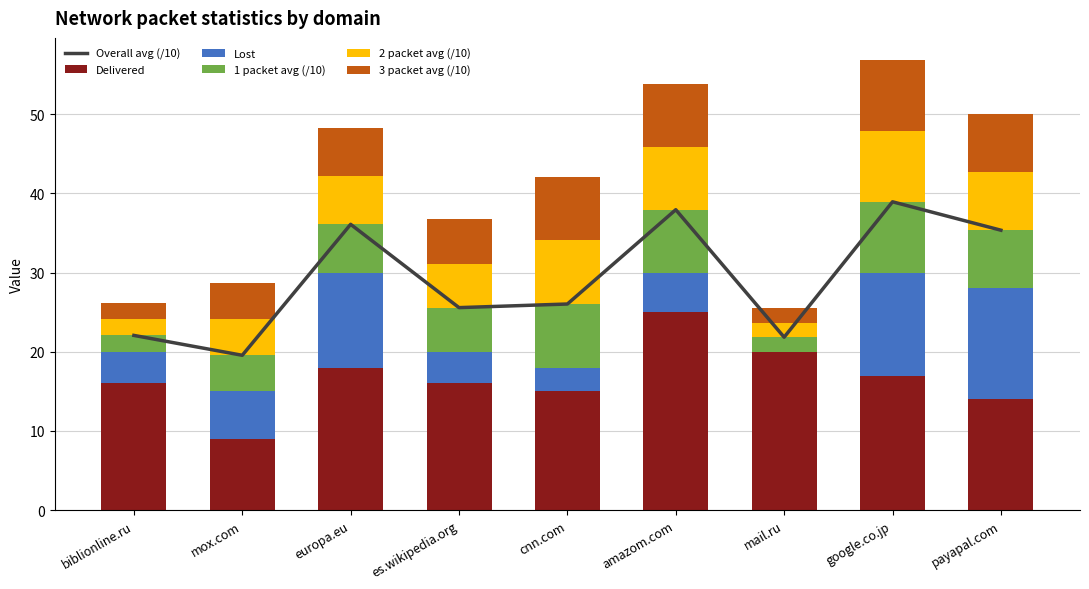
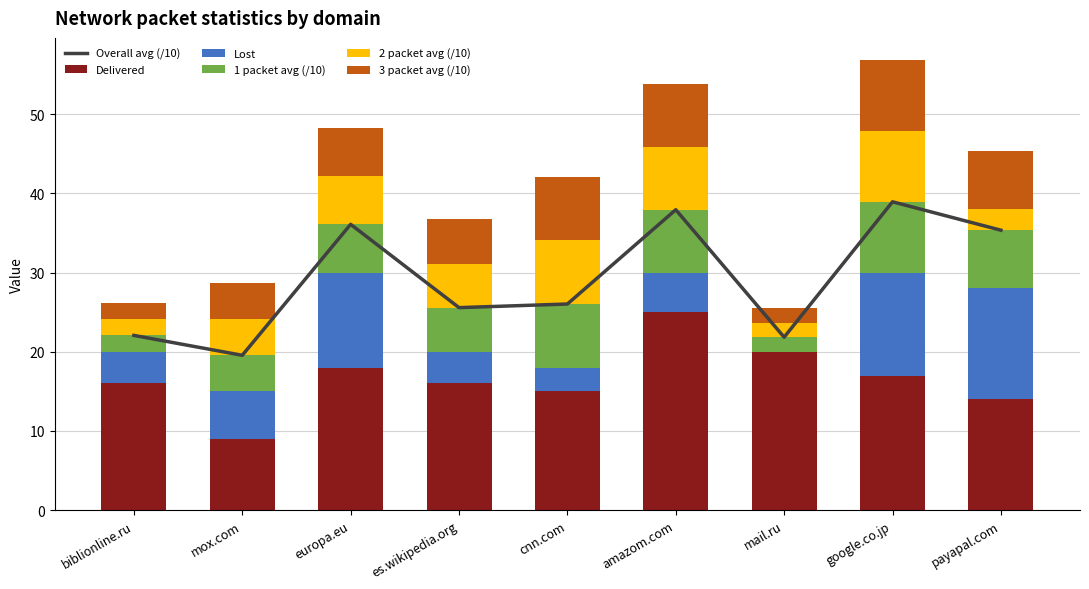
2 packet avg (/10), payapal.com: 7 -> 3
